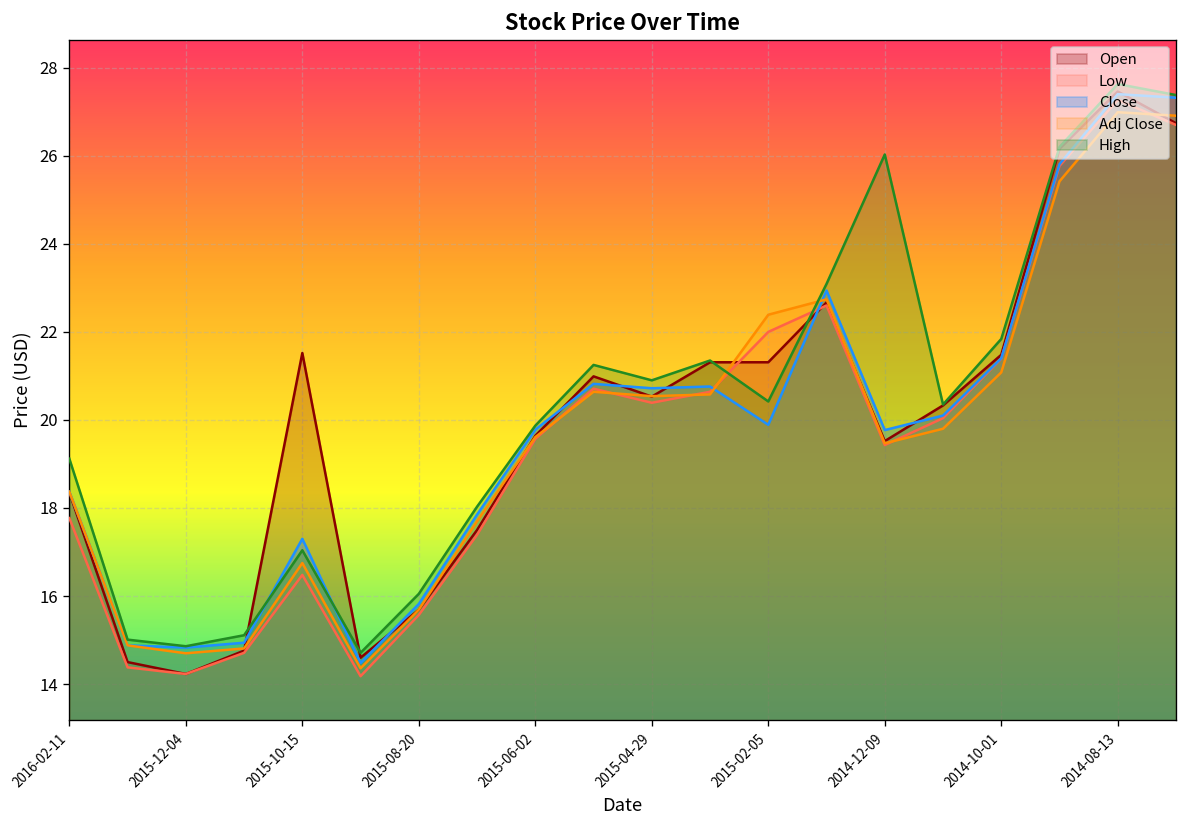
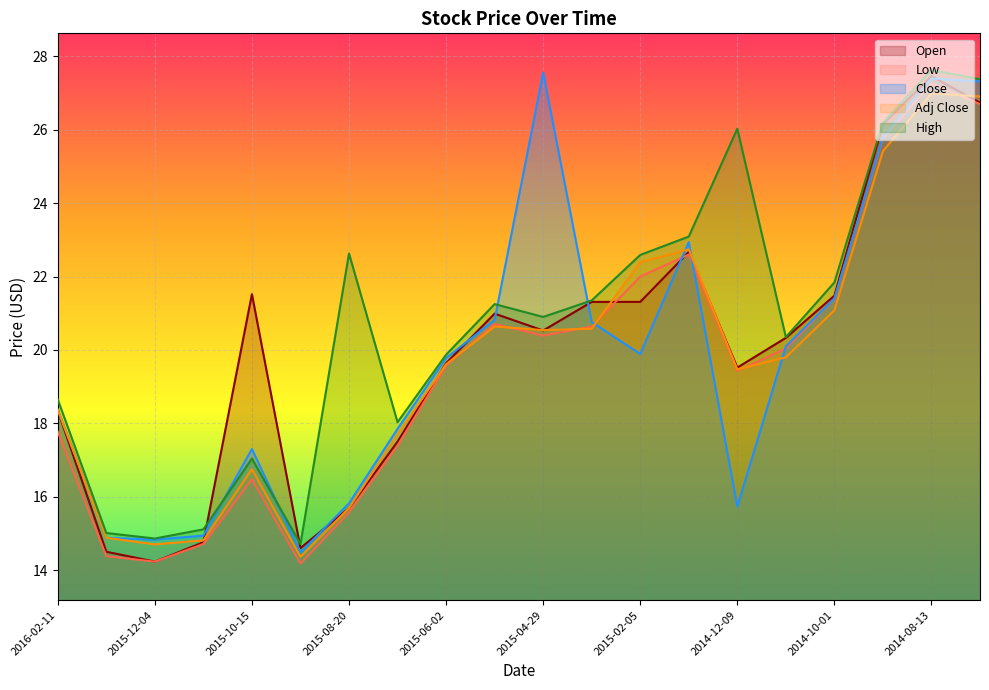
High, 2016-02-11: 19.1 -> 18.7
High, 2015-08-20: 16.1 -> 22.6
Close, 2015-04-29: 20.7 -> 27.6
High, 2015-02-05: 20.4 -> 22.6
Close, 2014-12-09: 19.8 -> 15.7
